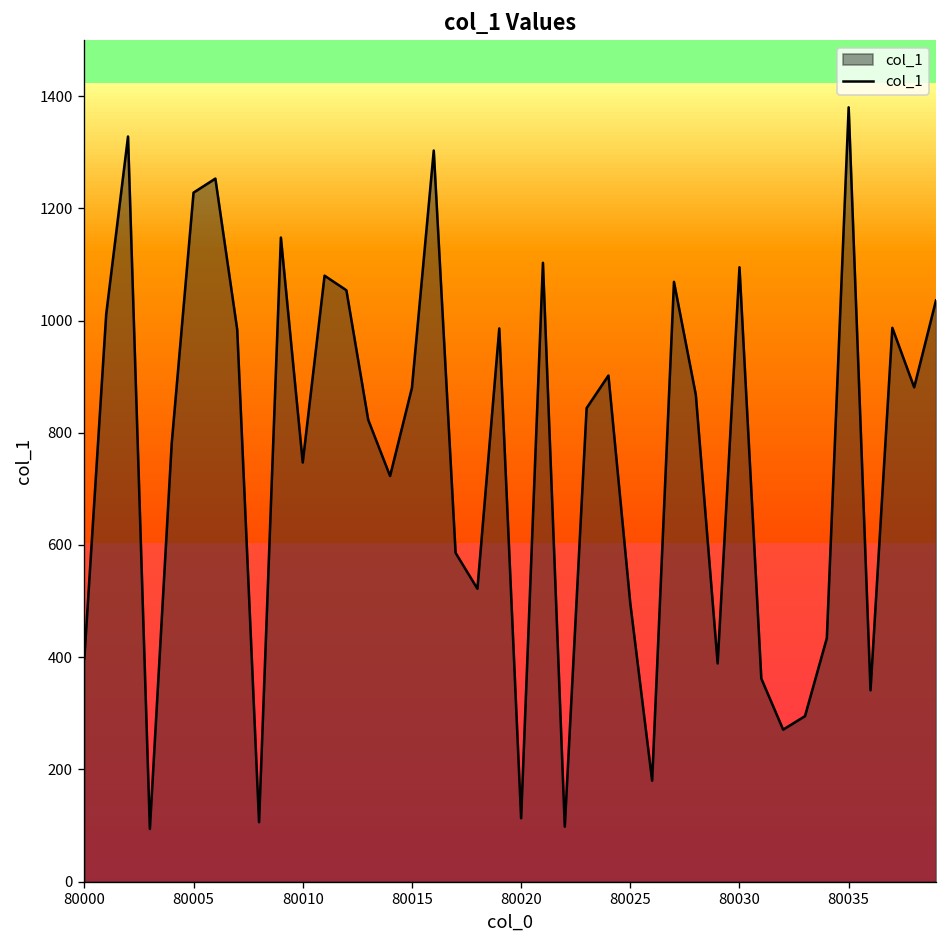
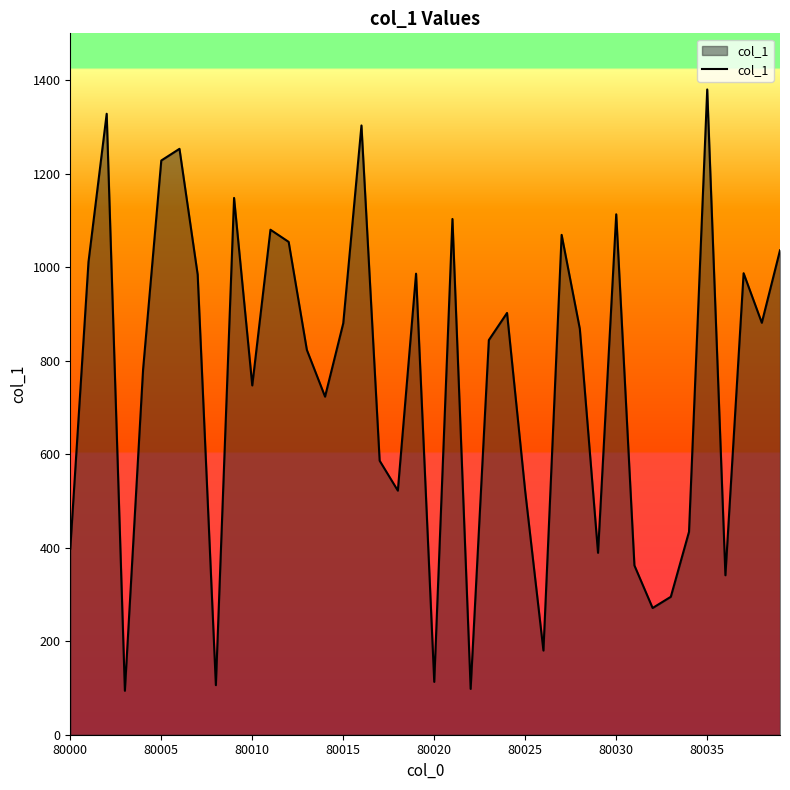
80025: 500 -> 520
80030: 1100 -> 1110
